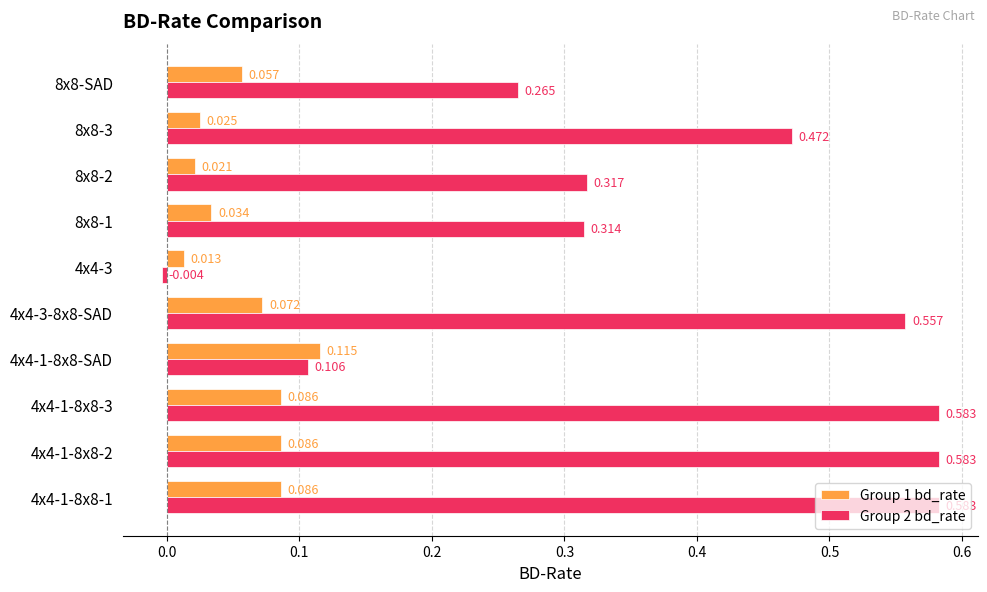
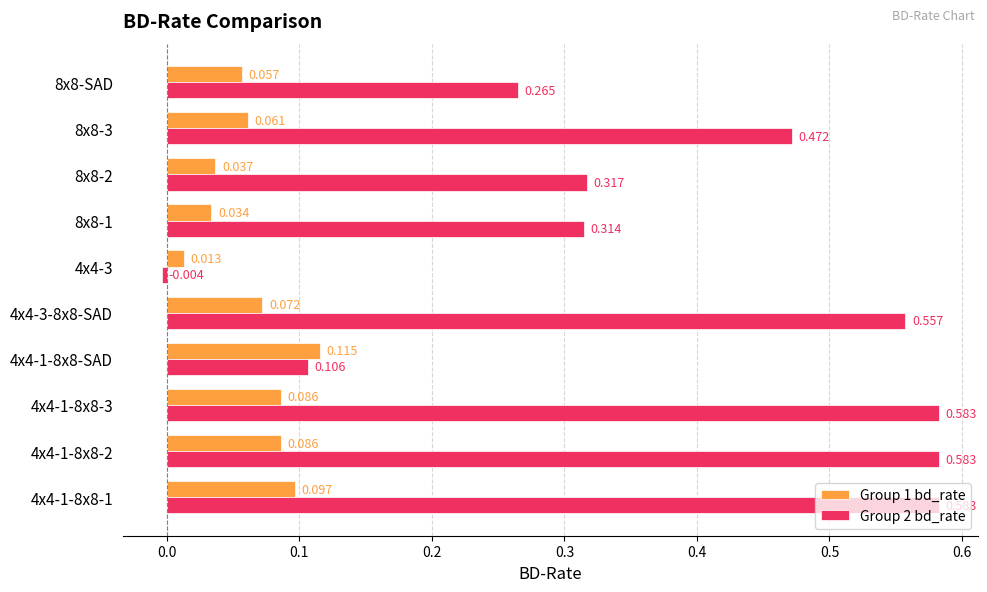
Group 1 bd_rate, 8x8-3: 0.025 -> 0.061
Group 1 bd_rate, 8x8-2: 0.021 -> 0.037
Group 1 bd_rate, 4x4-1-8x8-1: 0.086 -> 0.097
